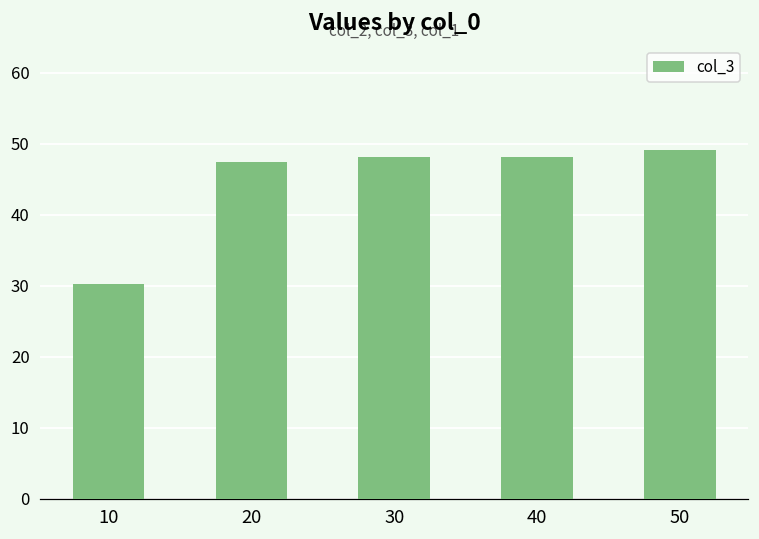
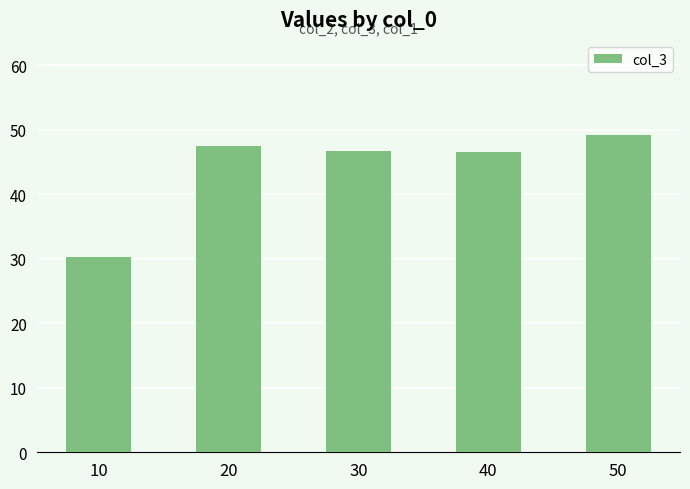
30: 48 -> 47
40: 48 -> 47
